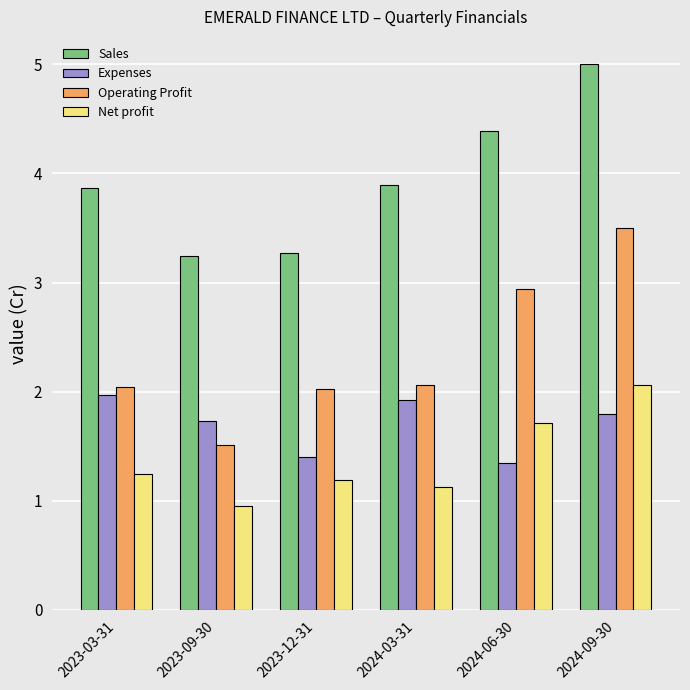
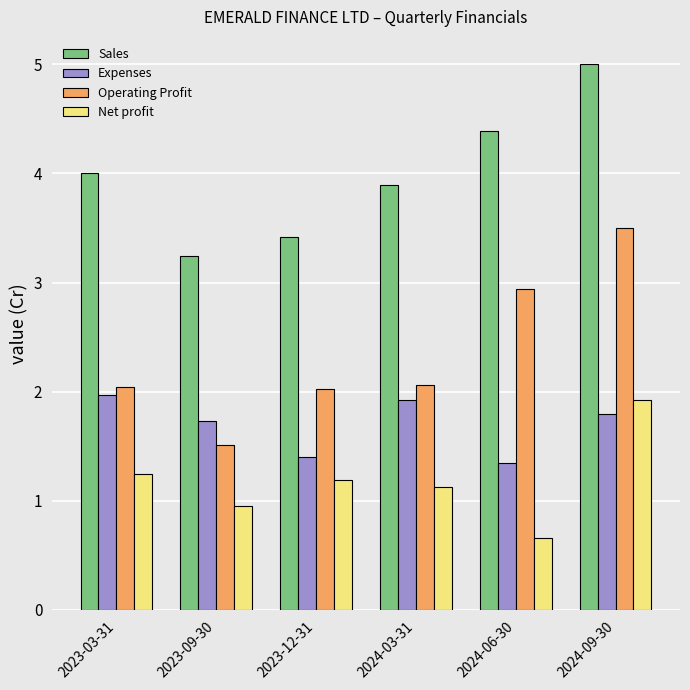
Sales, 2023-03-31: 3.87 -> 4.00
Sales, 2023-12-31: 3.27 -> 3.42
Net profit, 2024-06-30: 1.71 -> 0.66
Net profit, 2024-09-30: 2.06 -> 1.92
